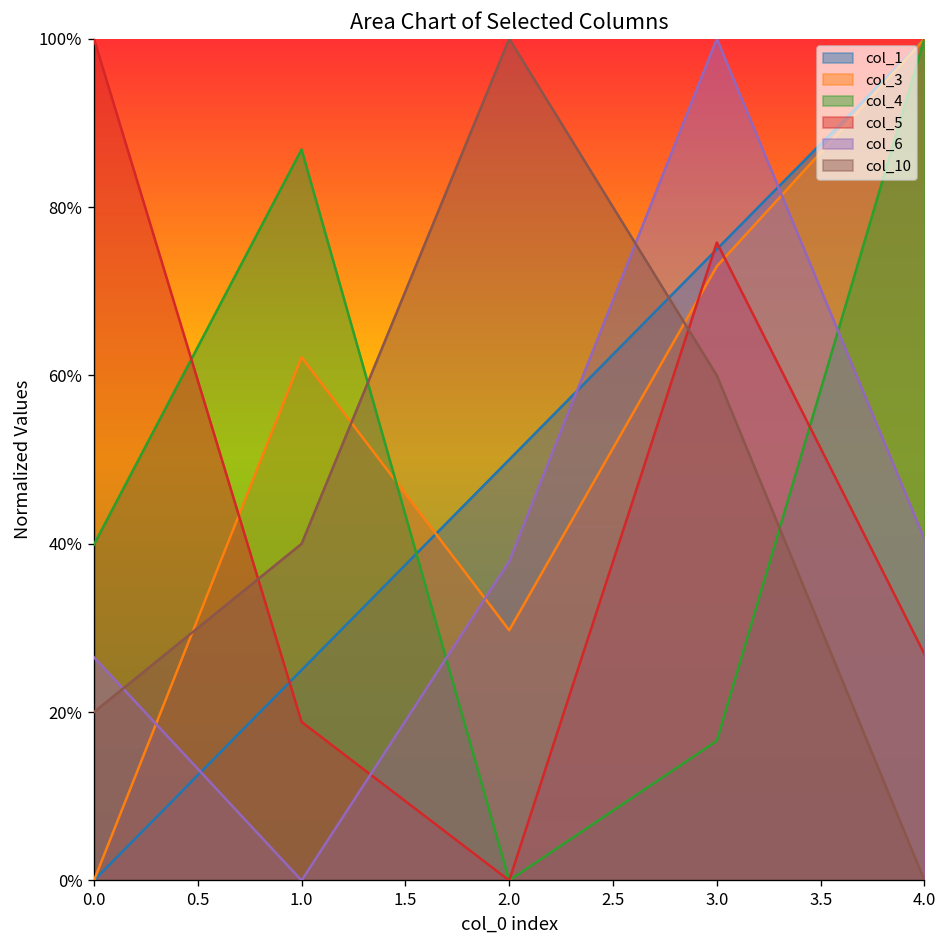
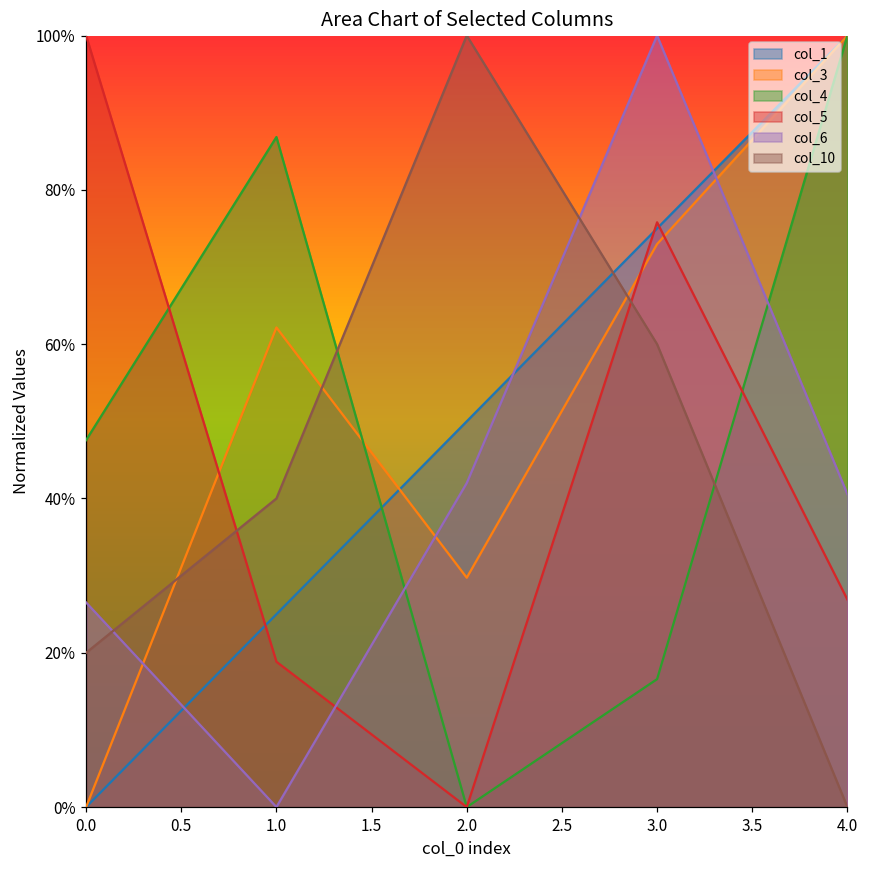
col_4, 0.0: 40% -> 48%
col_6, 2.0: 38% -> 42%
